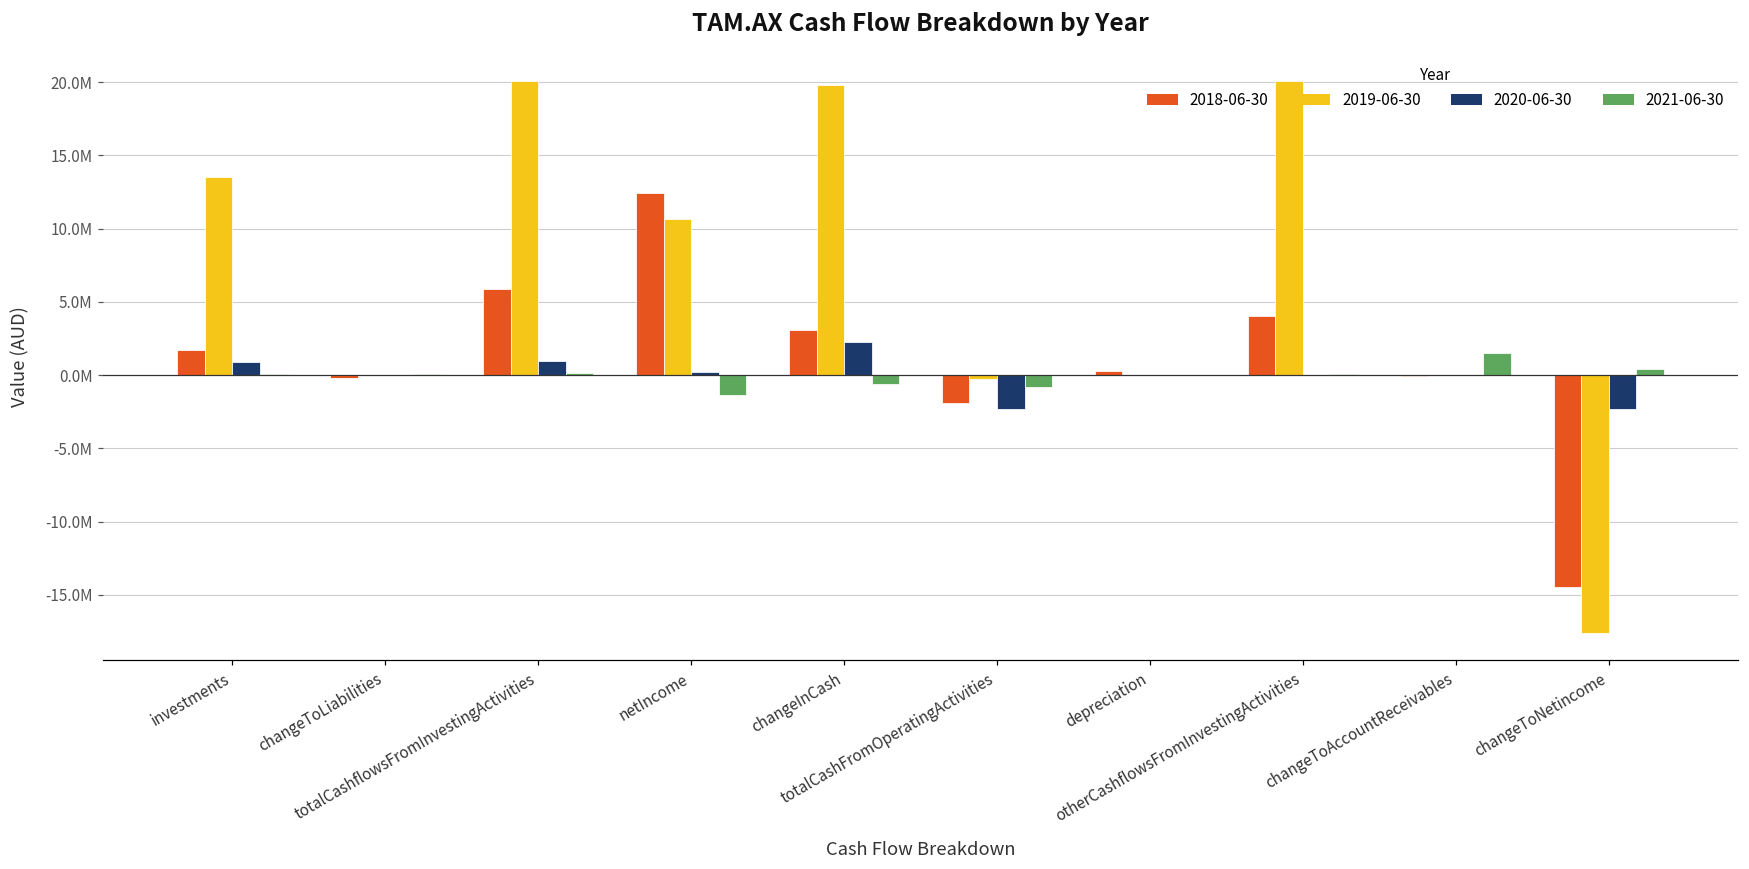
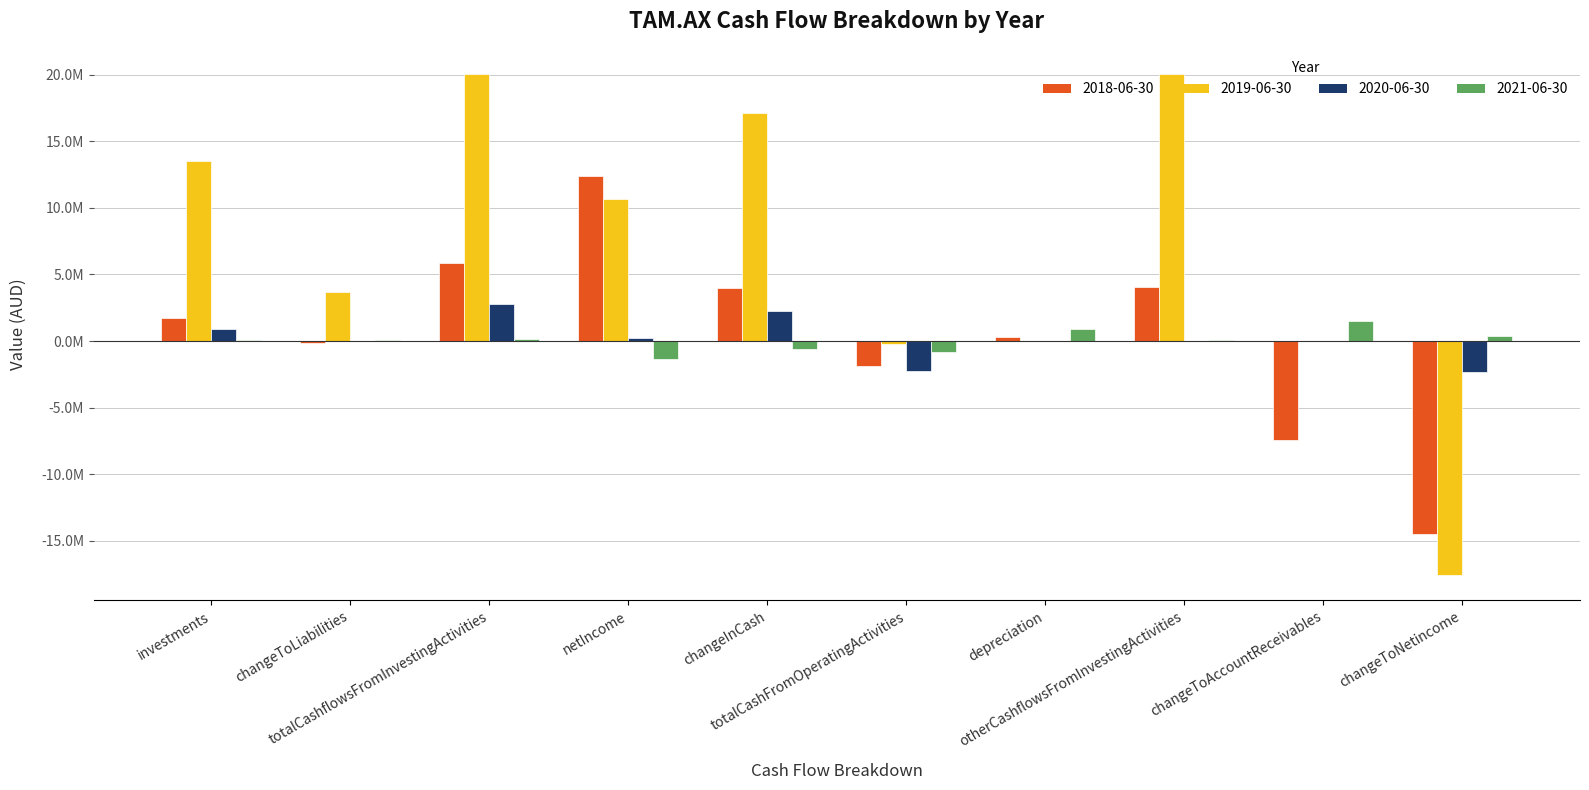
2019-06-30, changeToLiabilities: 0 -> 3700000
2020-06-30, totalCashflowsFromInvestingActivities: 900000 -> 2800000
2018-06-30, changeInCash: 3100000 -> 4000000
2019-06-30, changeInCash: 19800000 -> 17100000
2021-06-30, depreciation: 0 -> 900000
2018-06-30, changeToAccountReceivables: 0 -> -7400000
